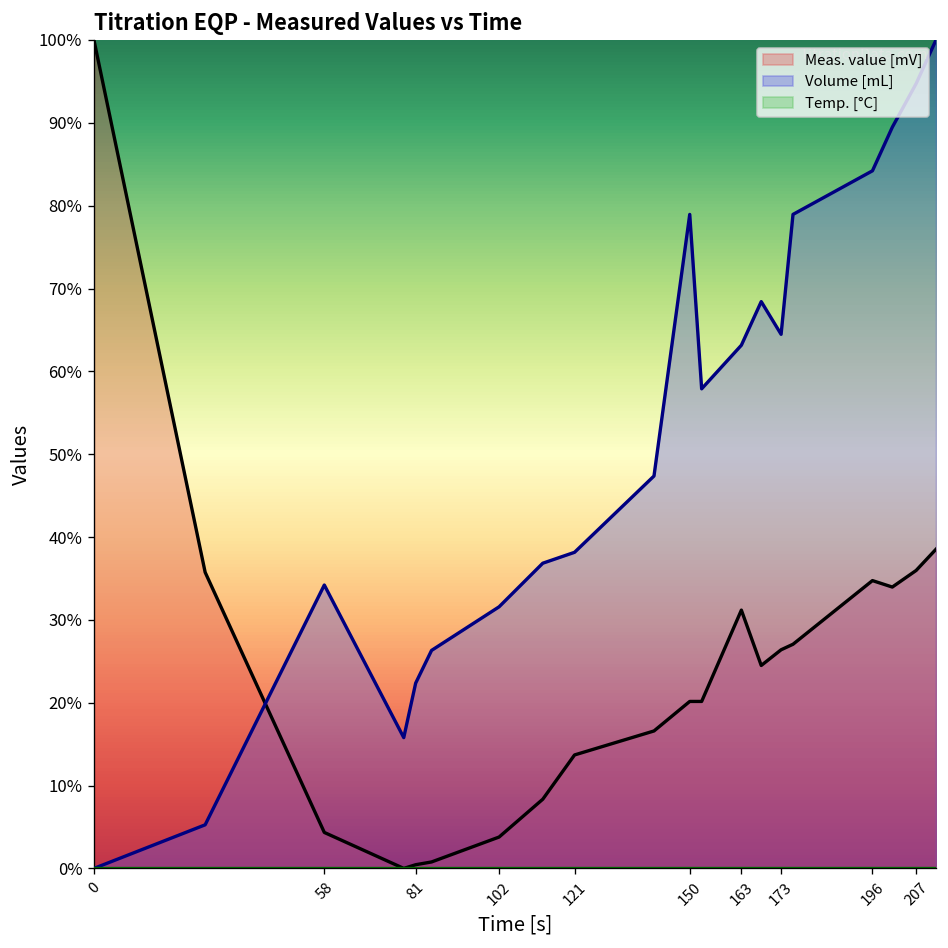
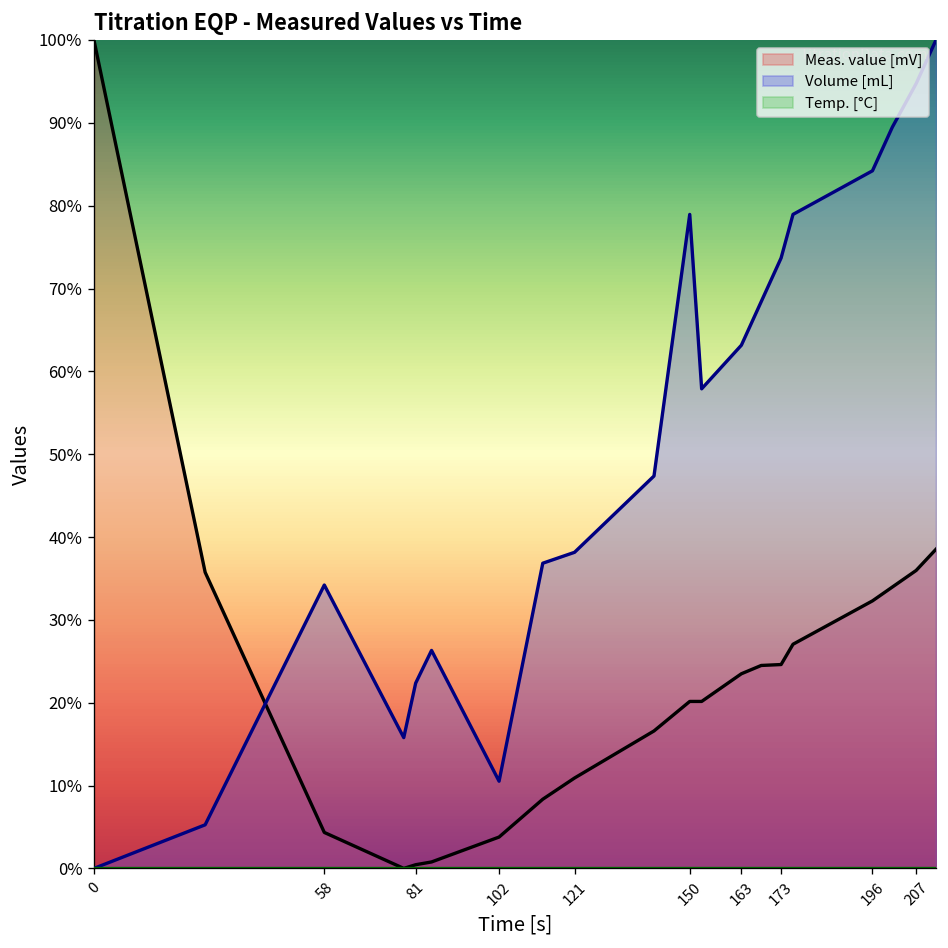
Volume [mL], 102: 32% -> 11%
Meas. value [mV], 121: 14% -> 11%
Meas. value [mV], 163: 31% -> 23%
Meas. value [mV], 173: 26% -> 25%
Volume [mL], 173: 64% -> 74%
Meas. value [mV], 196: 35% -> 32%
